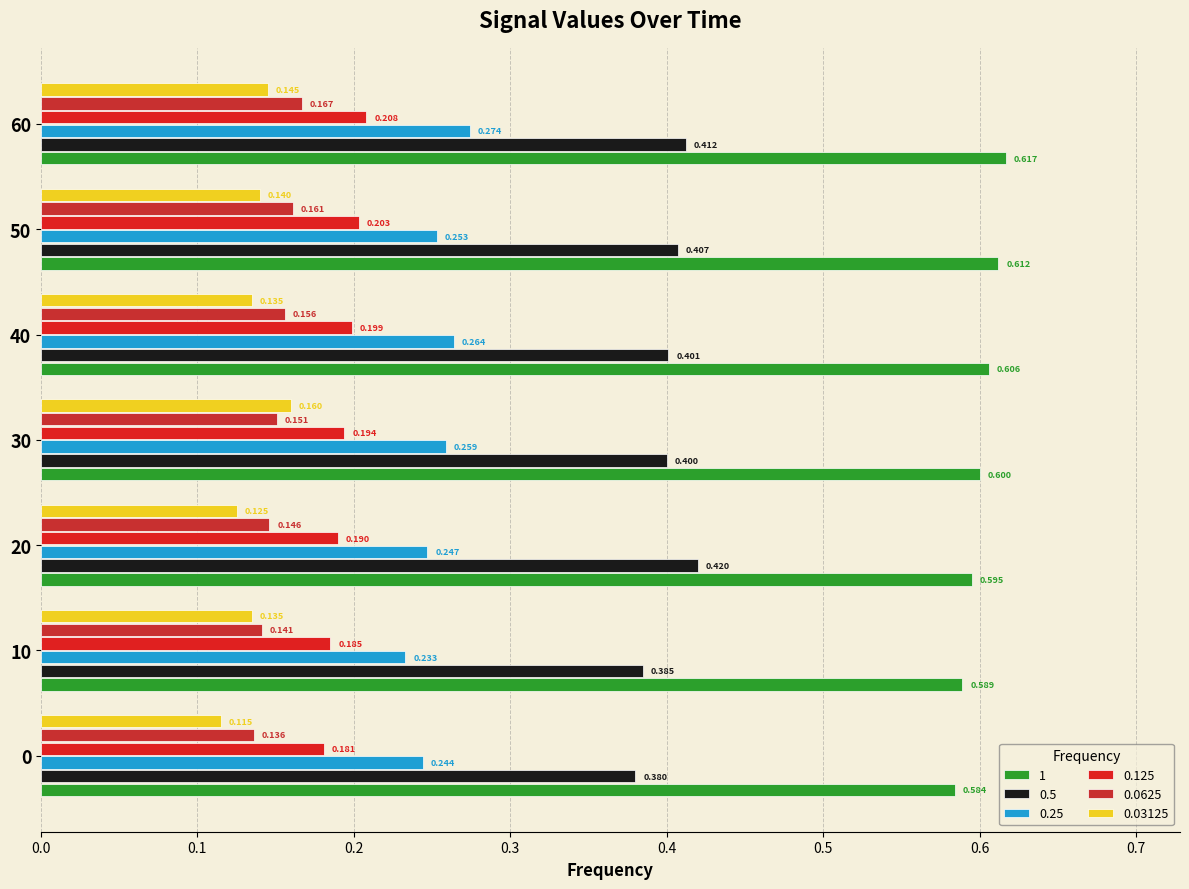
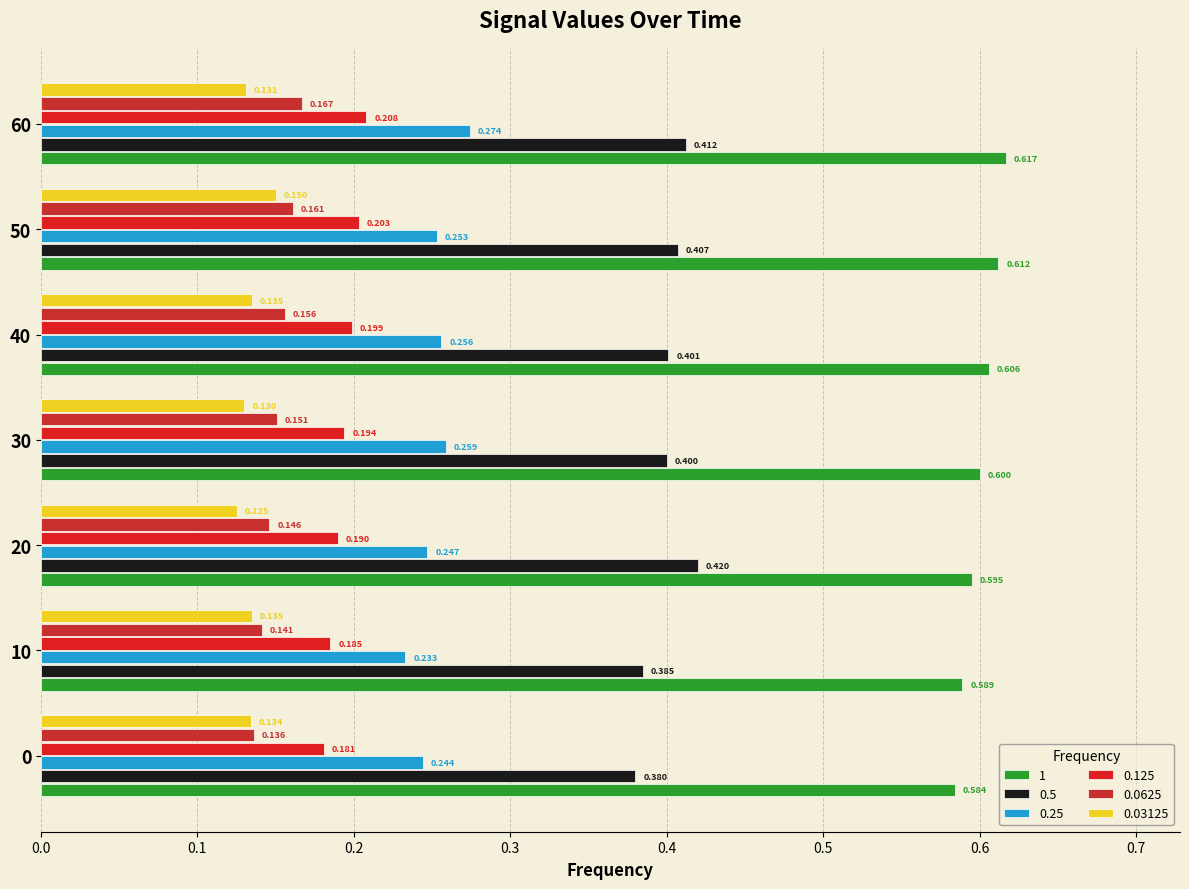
0.03125, 60: 0.145 -> 0.131
0.03125, 50: 0.140 -> 0.150
0.25, 40: 0.264 -> 0.256
0.03125, 30: 0.160 -> 0.130
0.03125, 0: 0.115 -> 0.134
